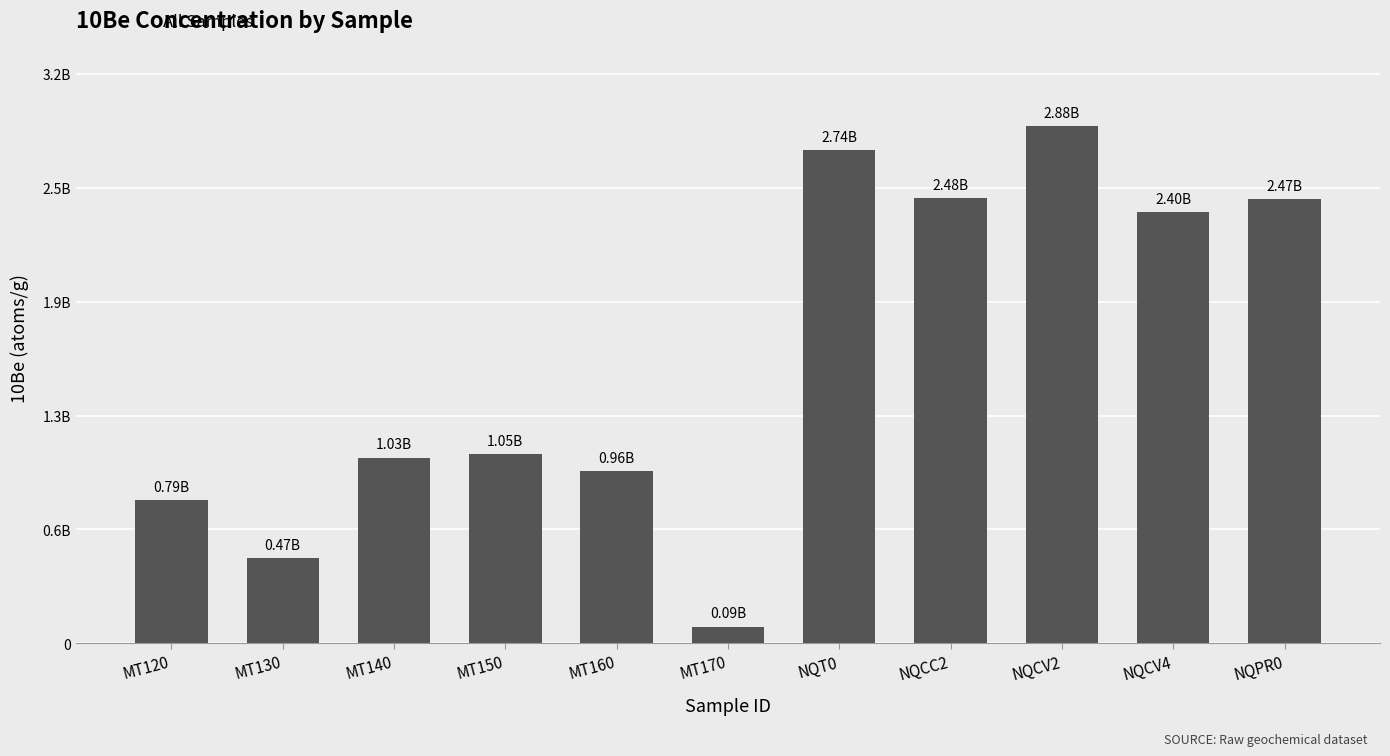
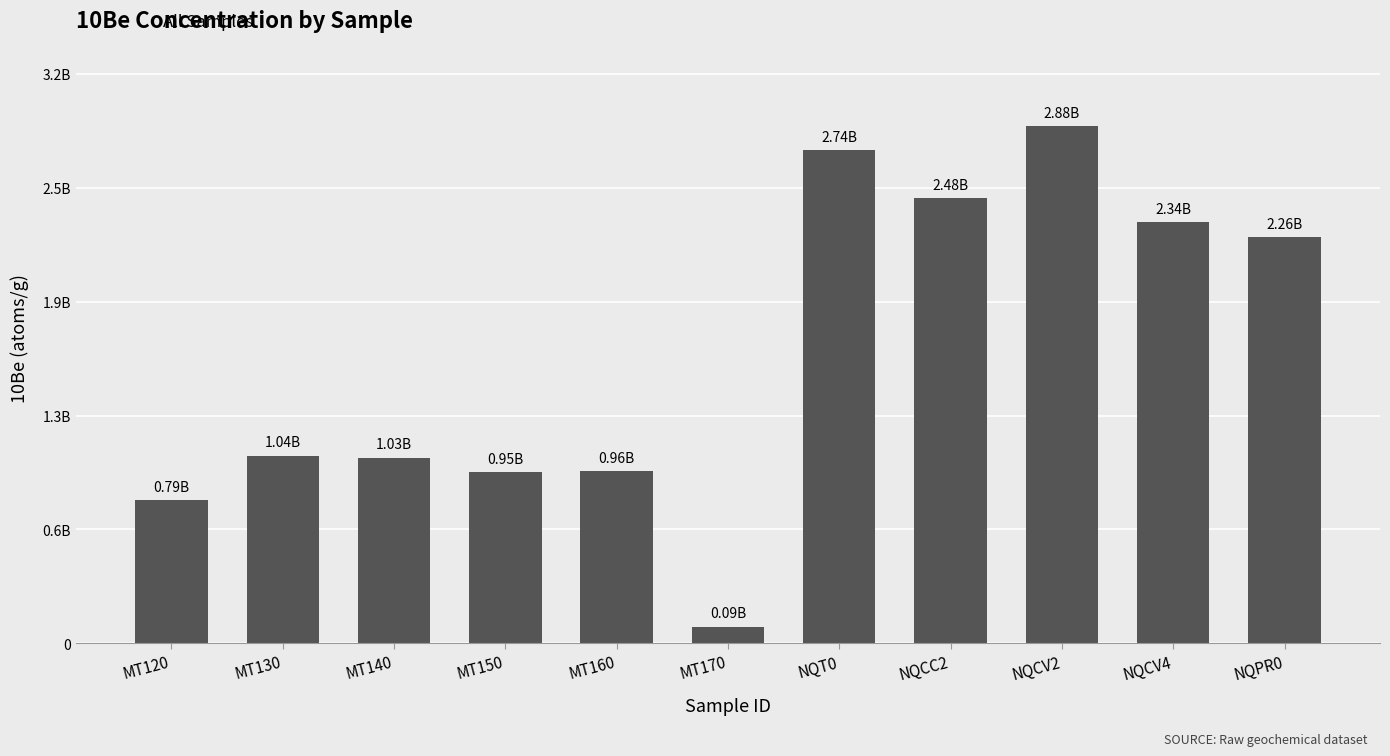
MT130: 0.47B -> 1.04B
MT150: 1.05B -> 0.95B
NQCV4: 2.40B -> 2.34B
NQPR0: 2.47B -> 2.26B
